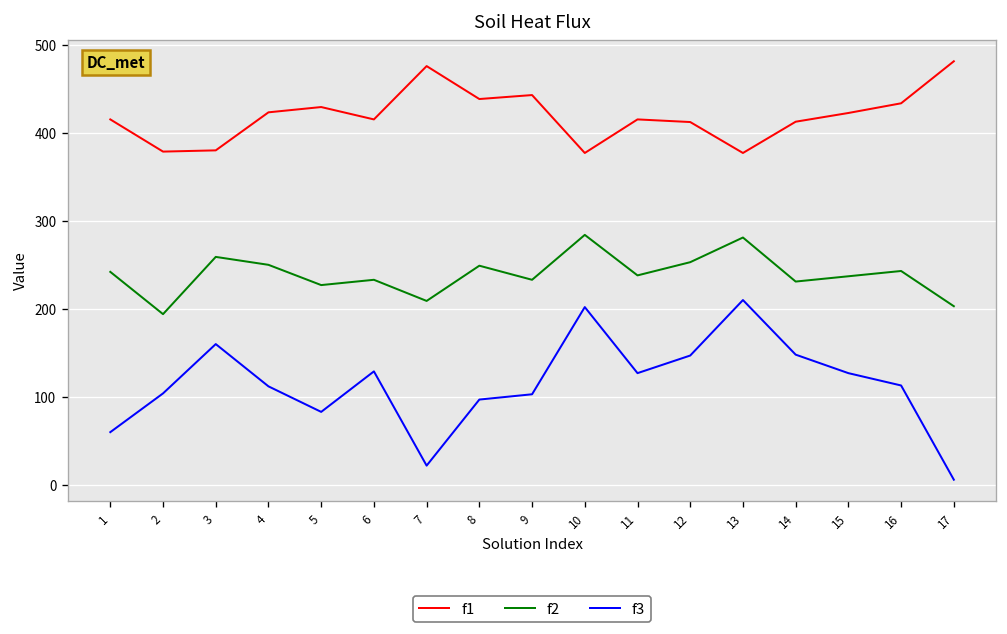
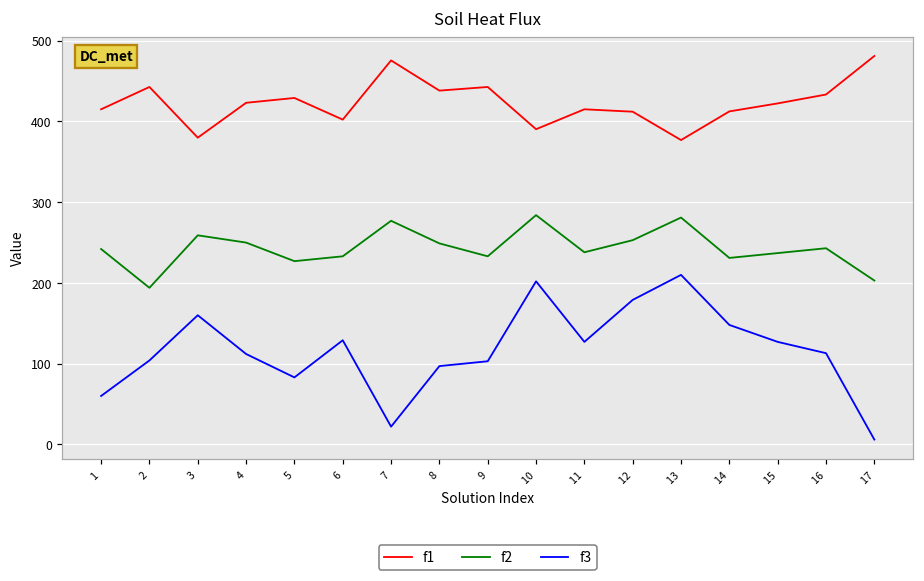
f1, 2: 380 -> 440
f1, 6: 420 -> 400
f2, 7: 210 -> 280
f1, 10: 380 -> 390
f3, 12: 150 -> 180
